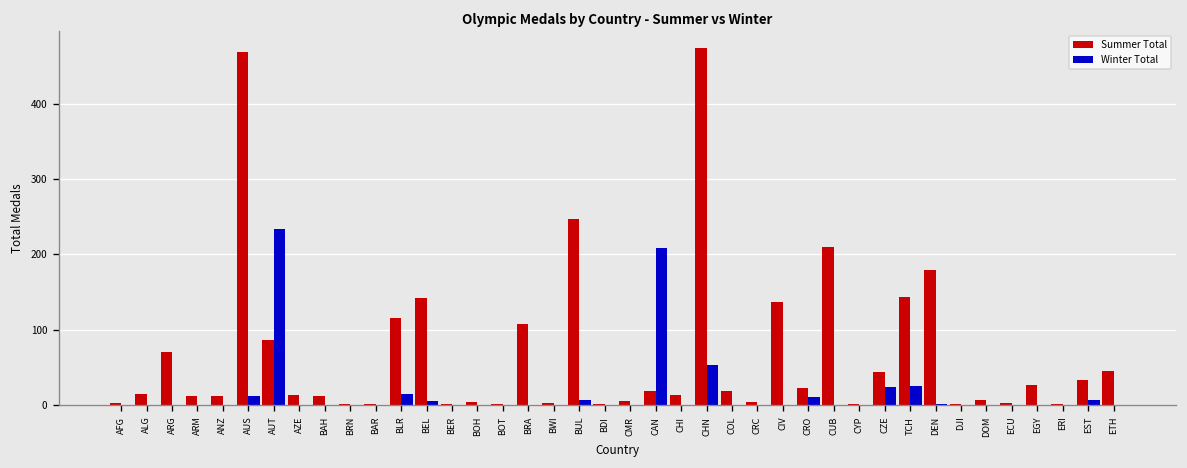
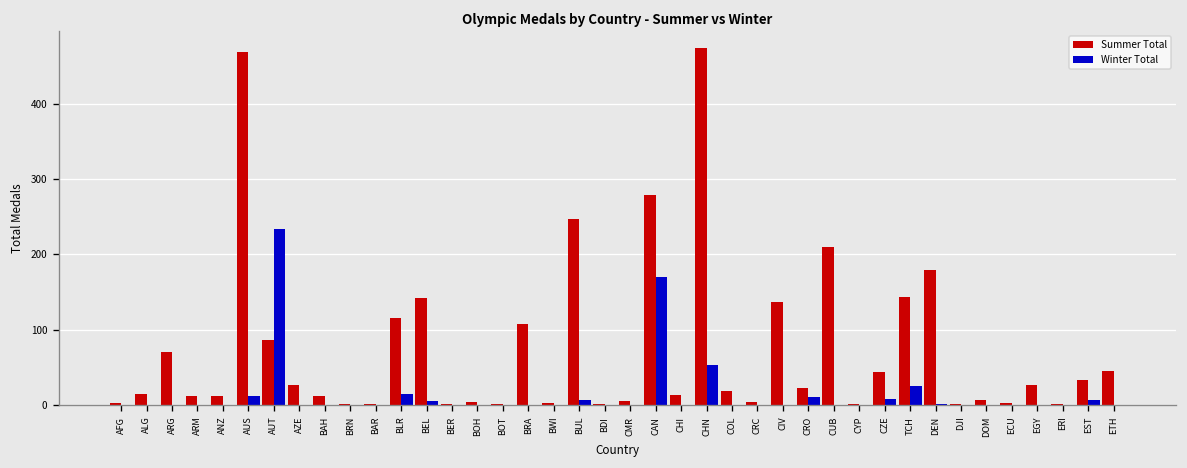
Summer Total, AZE: 10 -> 30
Summer Total, CAN: 20 -> 280
Winter Total, CAN: 210 -> 170
Winter Total, CZE: 20 -> 10
